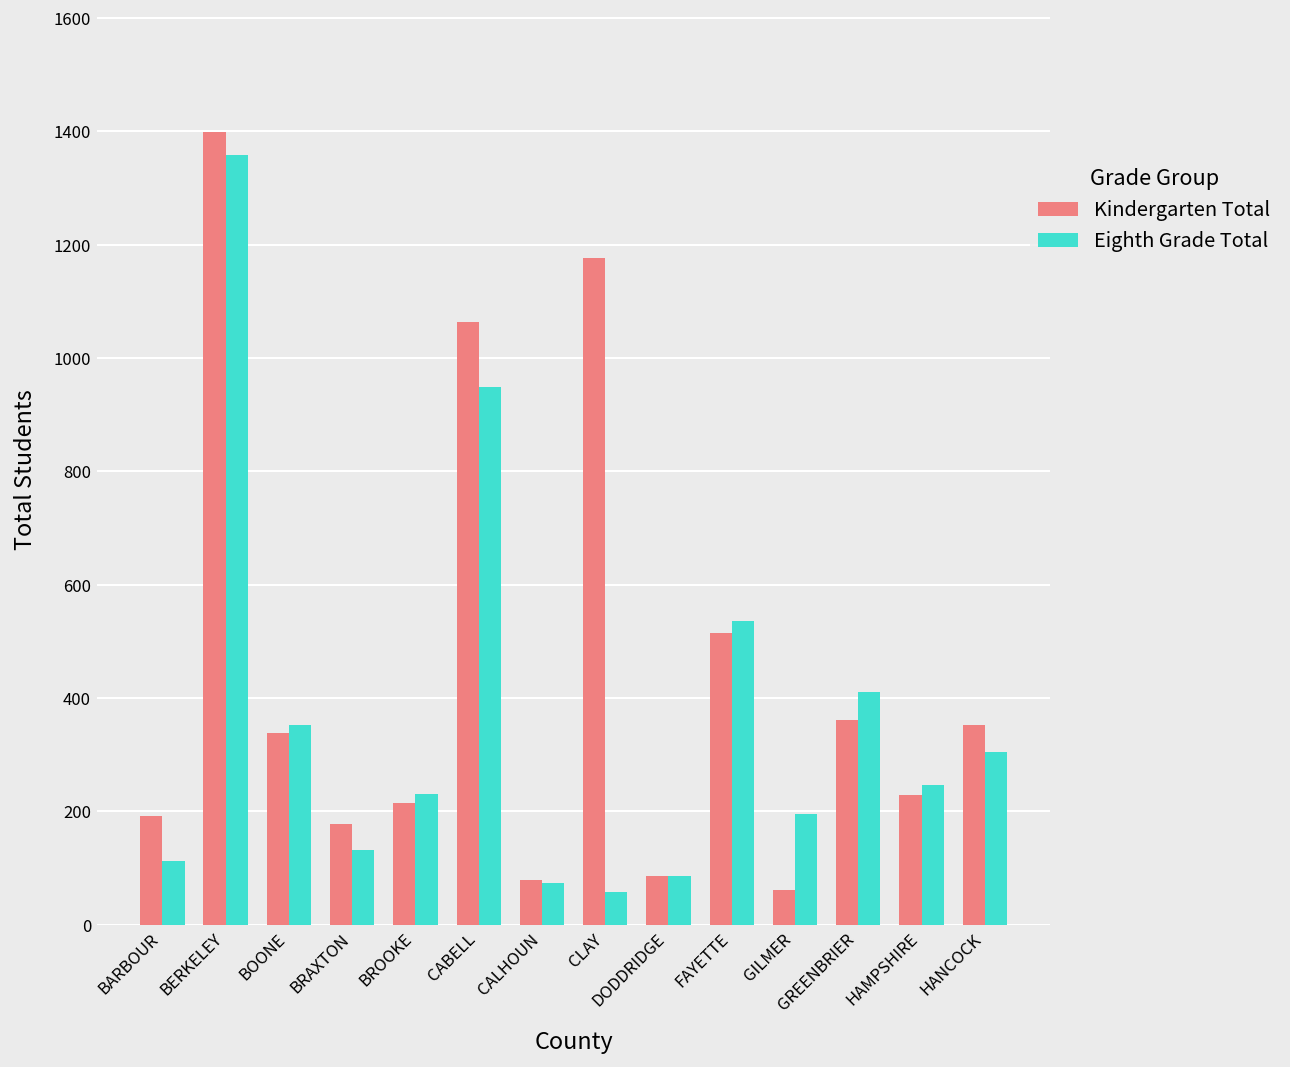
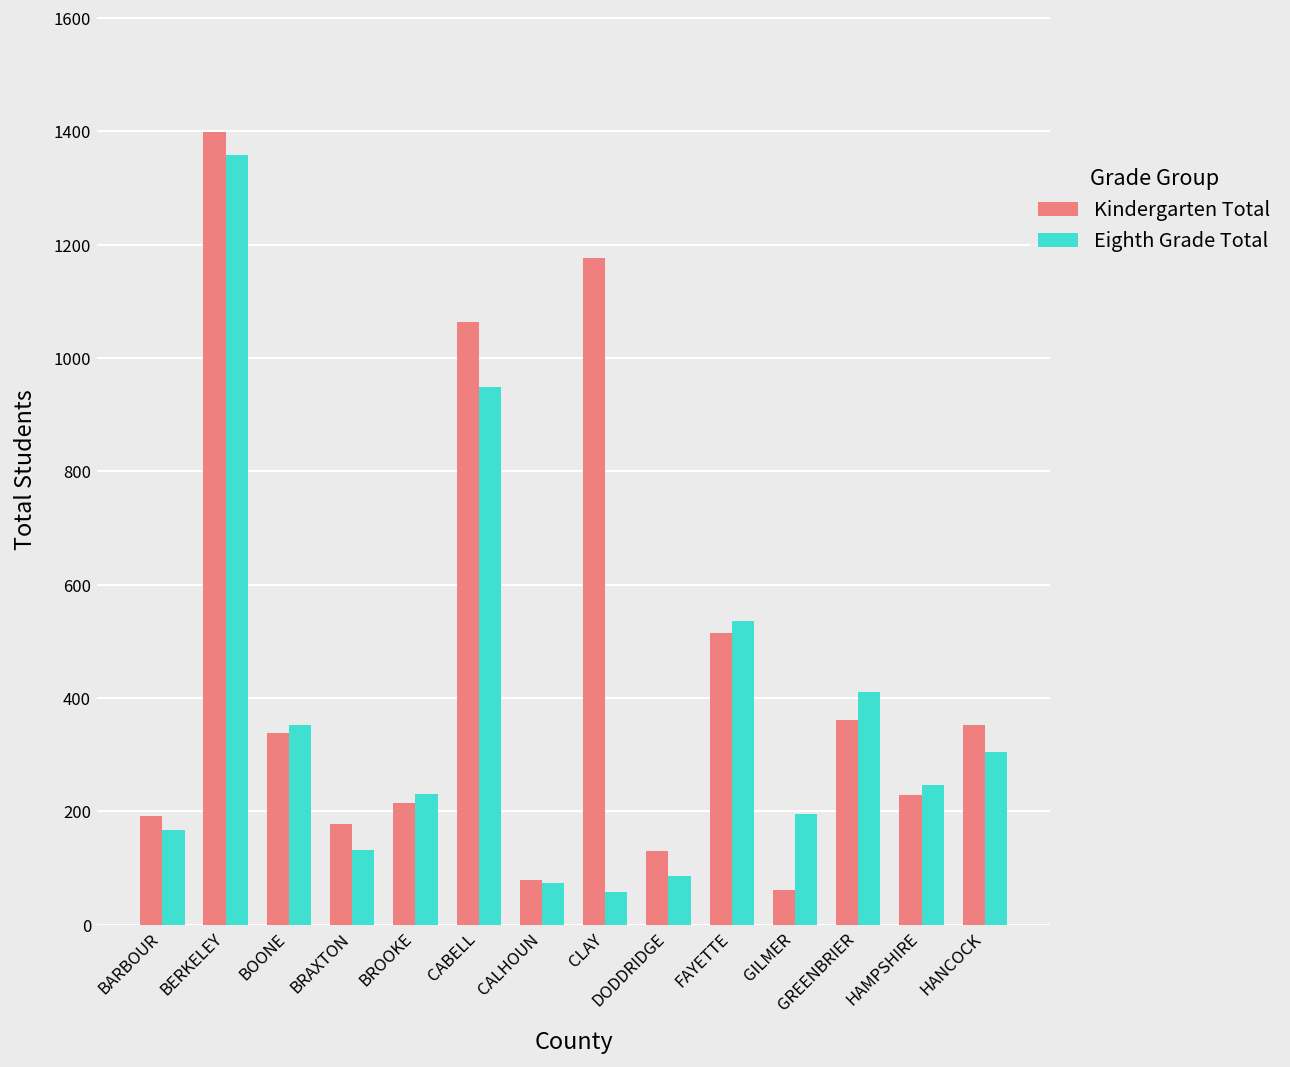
Eighth Grade Total, BARBOUR: 110 -> 170
Kindergarten Total, DODDRIDGE: 90 -> 130
